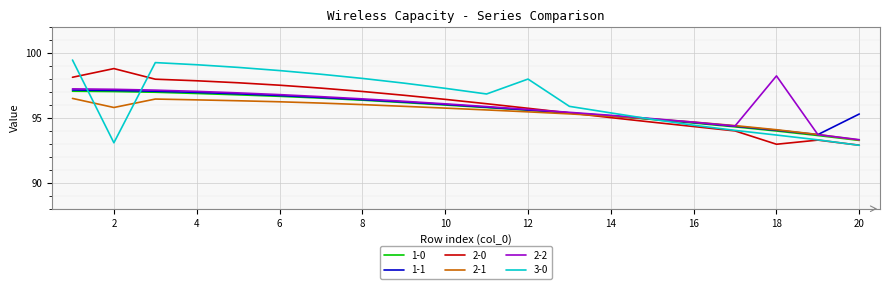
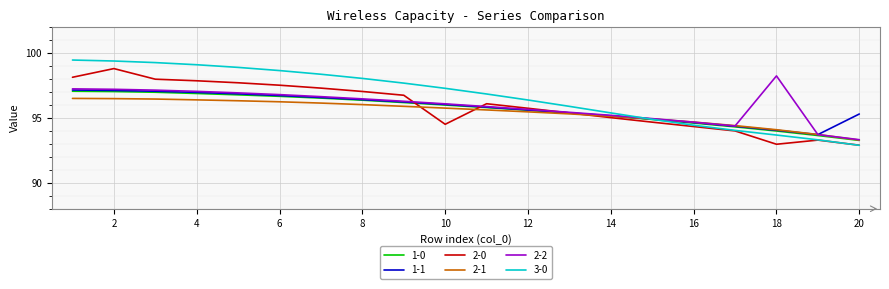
2-1, 2: 95.8 -> 96.5
3-0, 2: 93.1 -> 99.4
2-0, 10: 96.4 -> 94.5
3-0, 12: 98.0 -> 96.4
